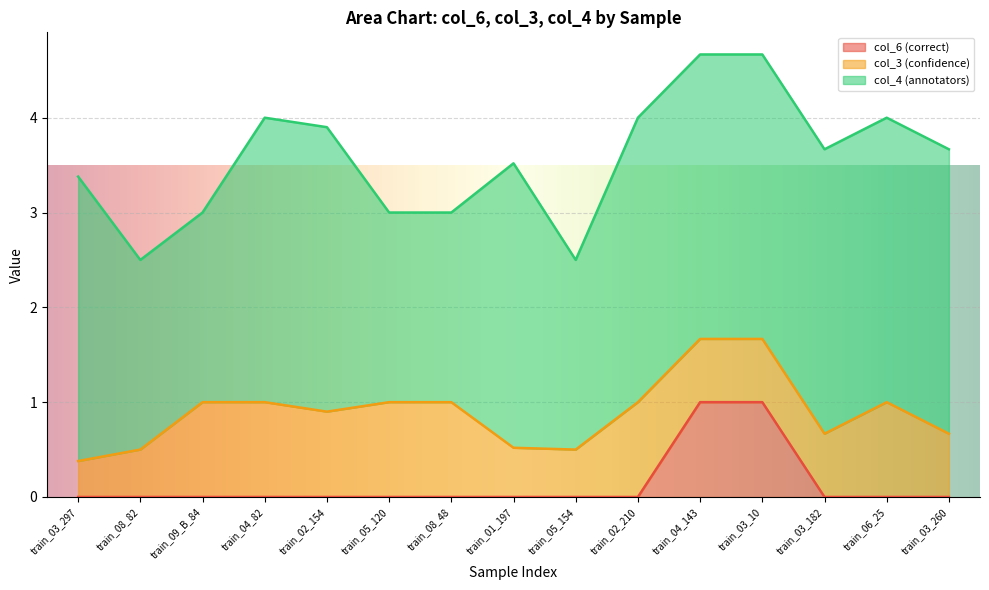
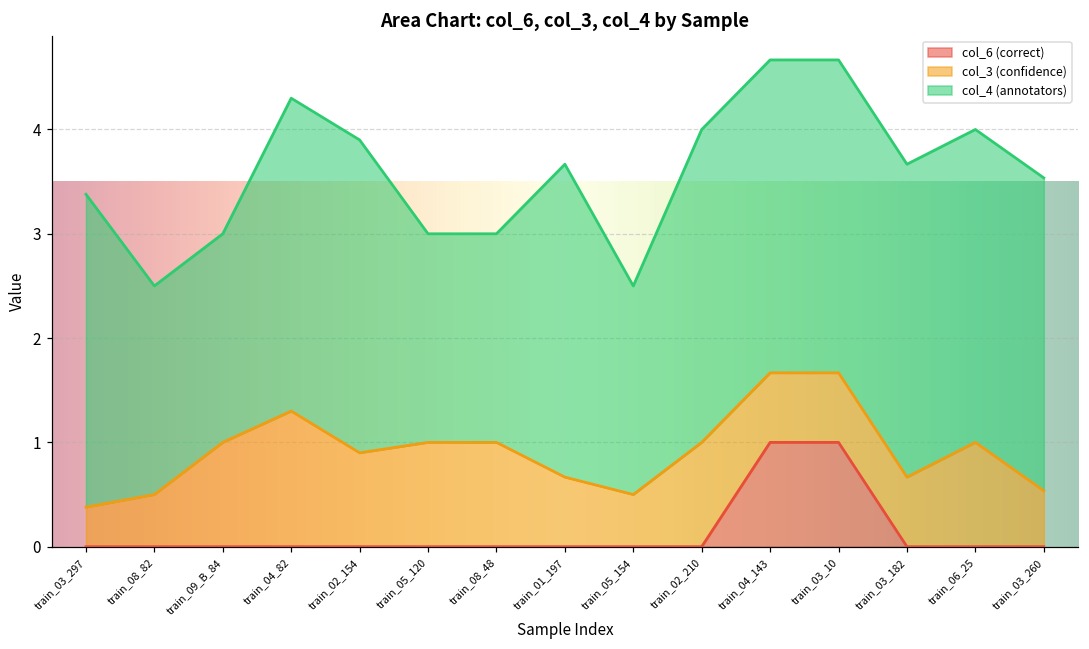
col_3 (confidence), train_04_82: 1.0 -> 1.3
col_3 (confidence), train_01_197: 0.5 -> 0.7
col_3 (confidence), train_03_260: 0.7 -> 0.5
